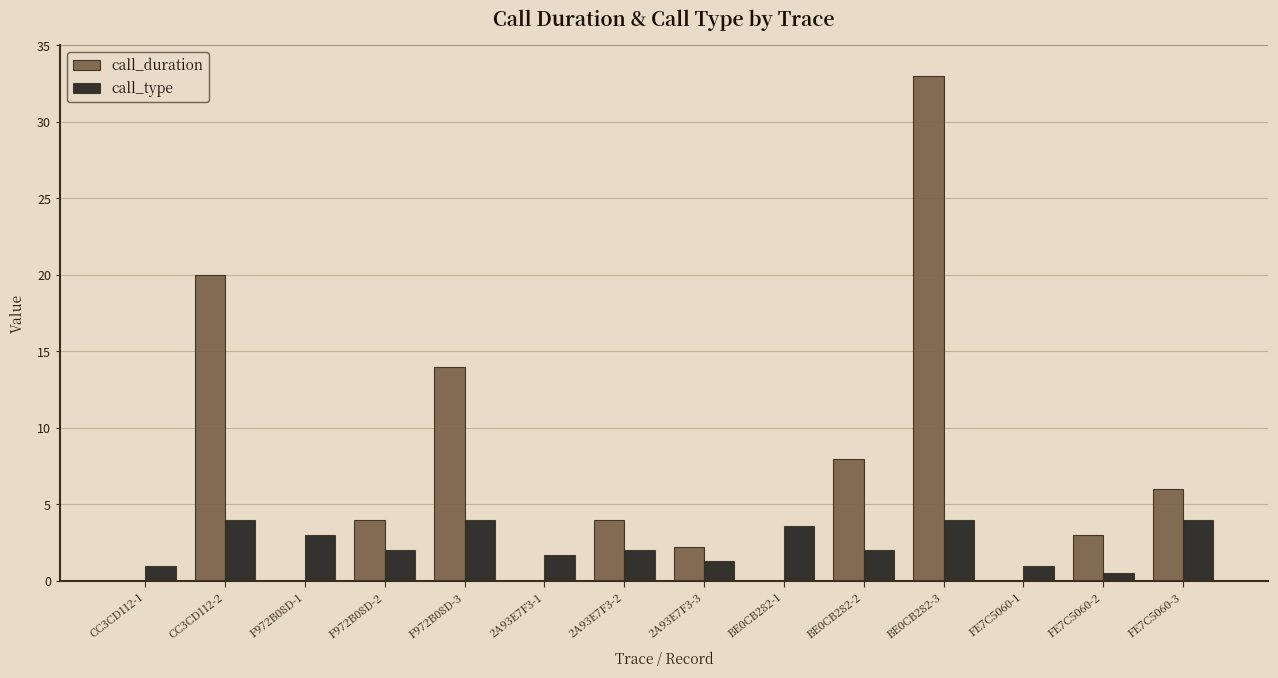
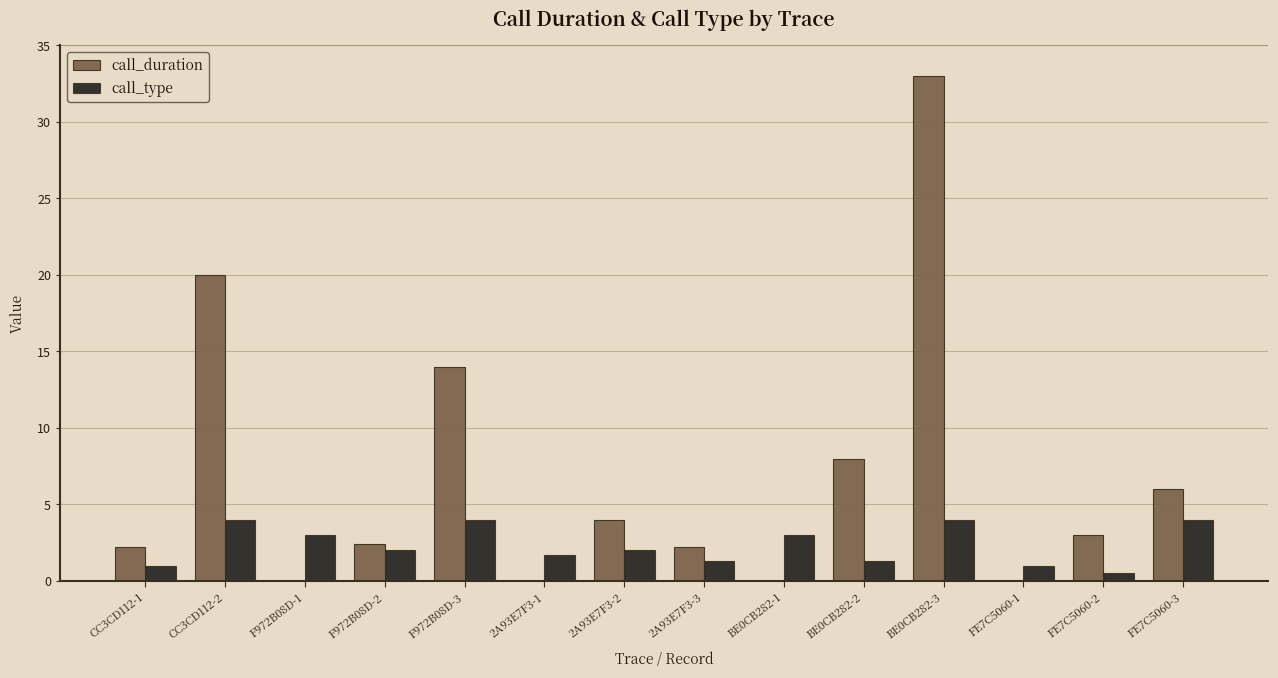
call_duration, CC3CD112-1: 0.0 -> 2.2
call_duration, F972B08D-2: 4.0 -> 2.4
call_type, BE0CB282-1: 3.6 -> 3.0
call_type, BE0CB282-2: 2.0 -> 1.3
